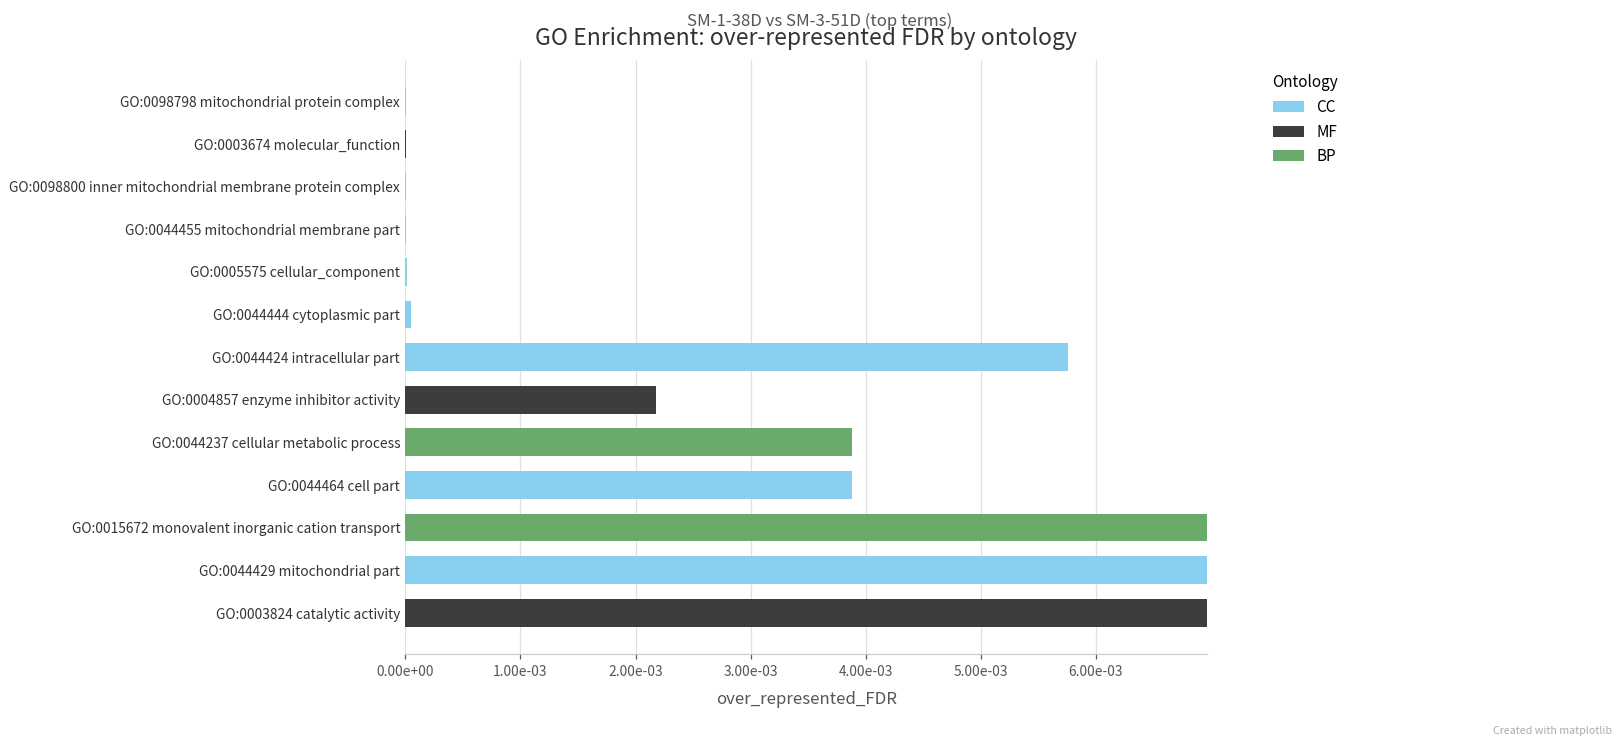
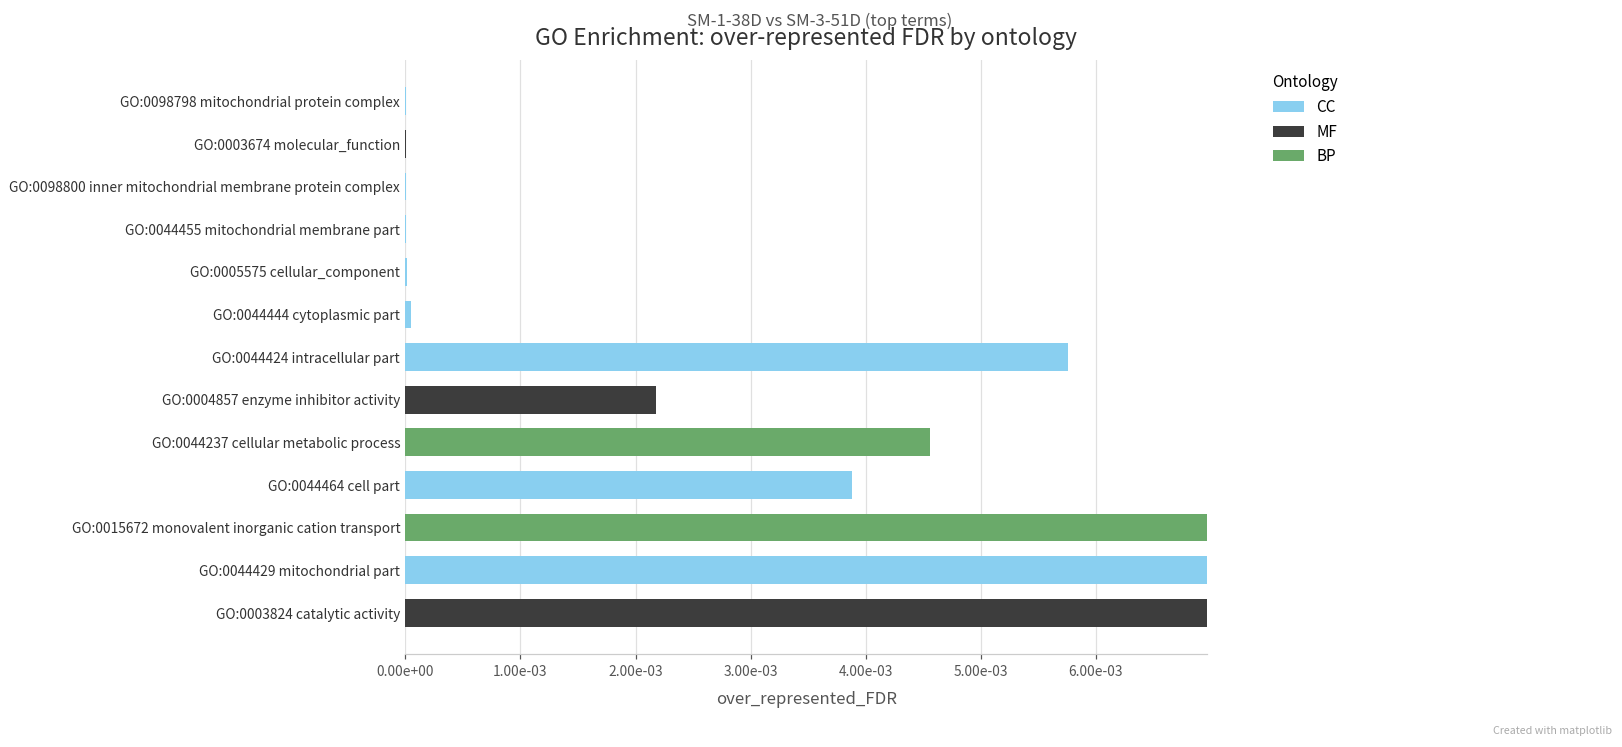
BP, GO:0044237 cellular metabolic process: 0.00389 -> 0.00456
